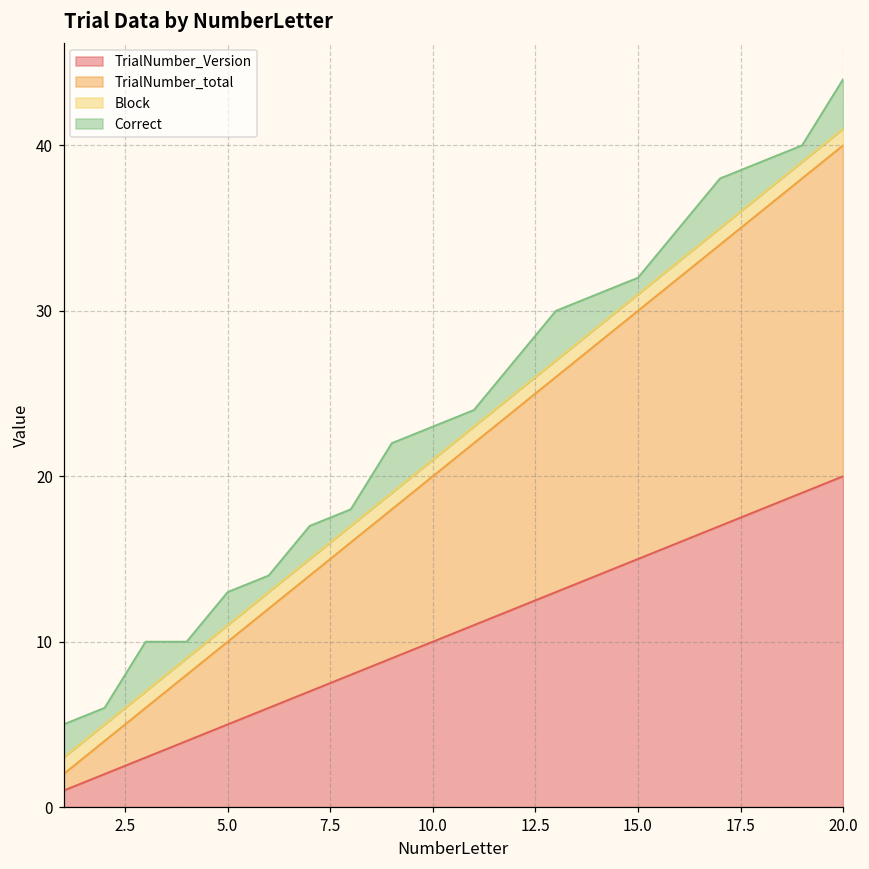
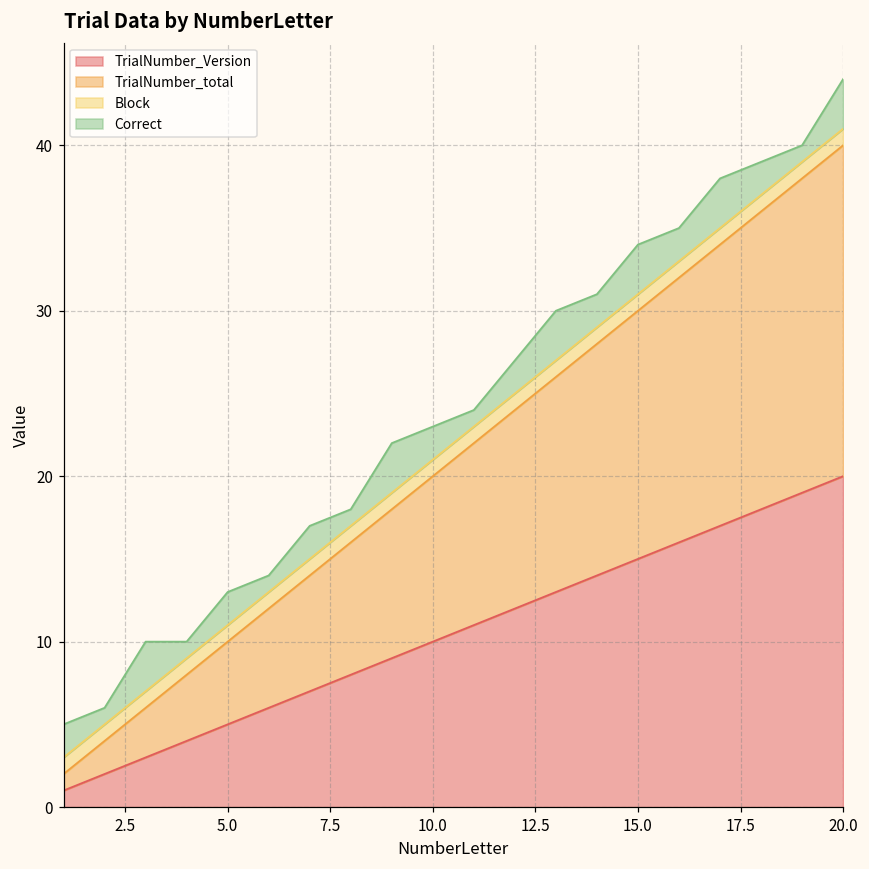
Correct, 15.0: 1 -> 3
